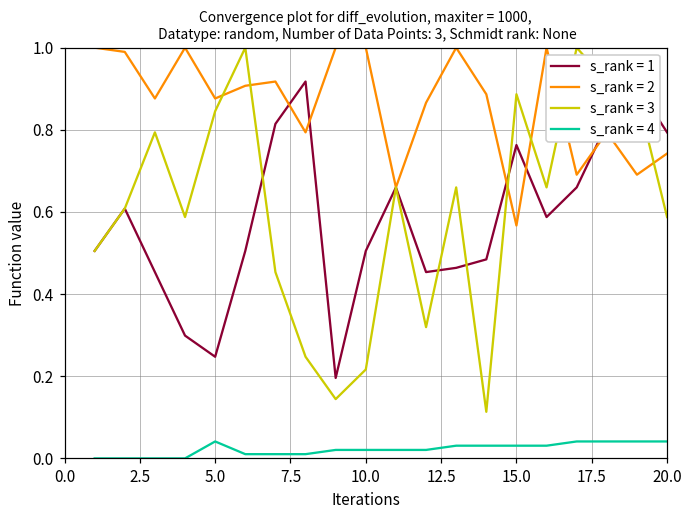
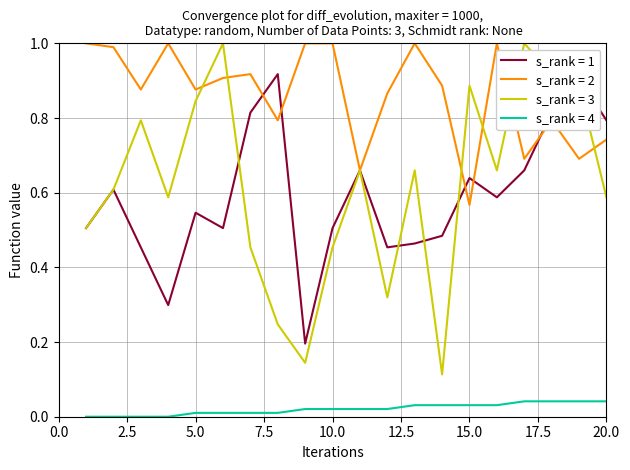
s_rank = 1, 5.0: 0.25 -> 0.55
s_rank = 4, 5.0: 0.04 -> 0.01
s_rank = 3, 10.0: 0.22 -> 0.45
s_rank = 1, 15.0: 0.76 -> 0.64
